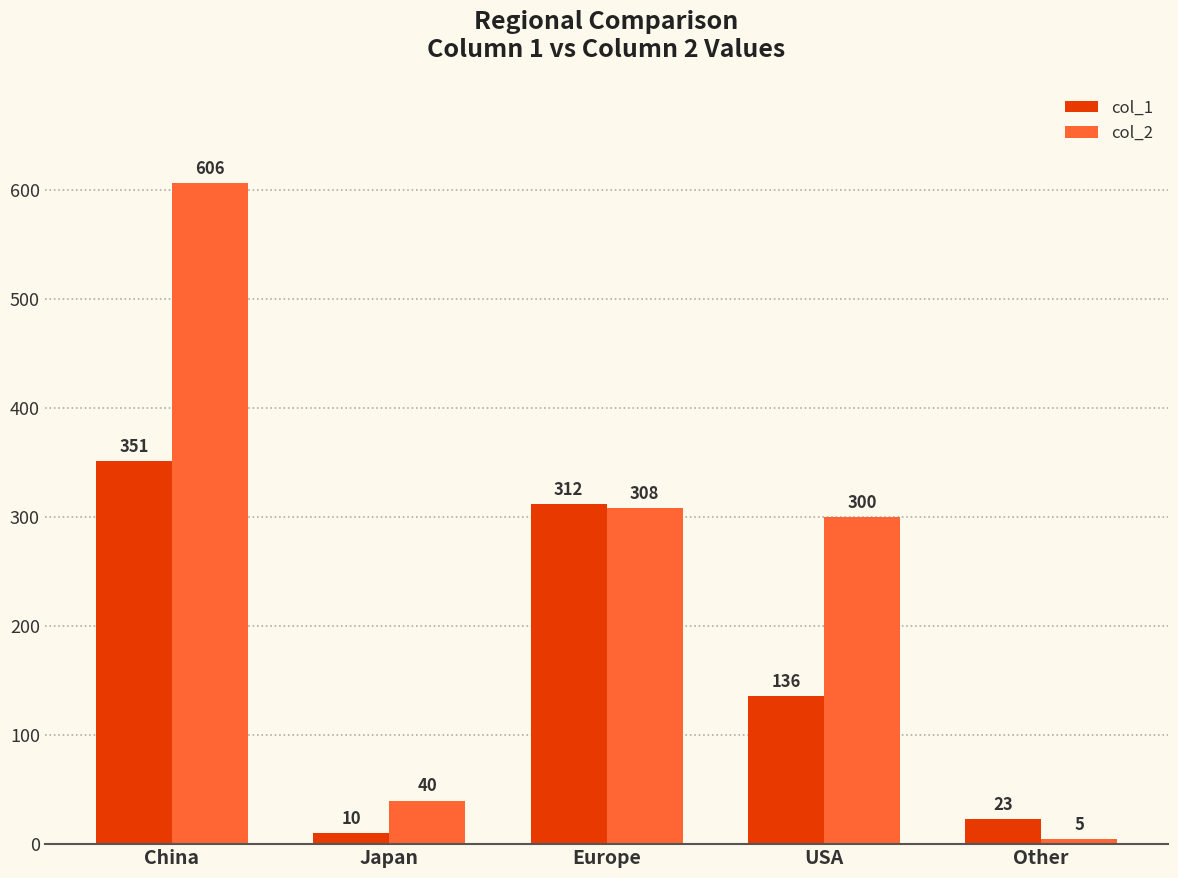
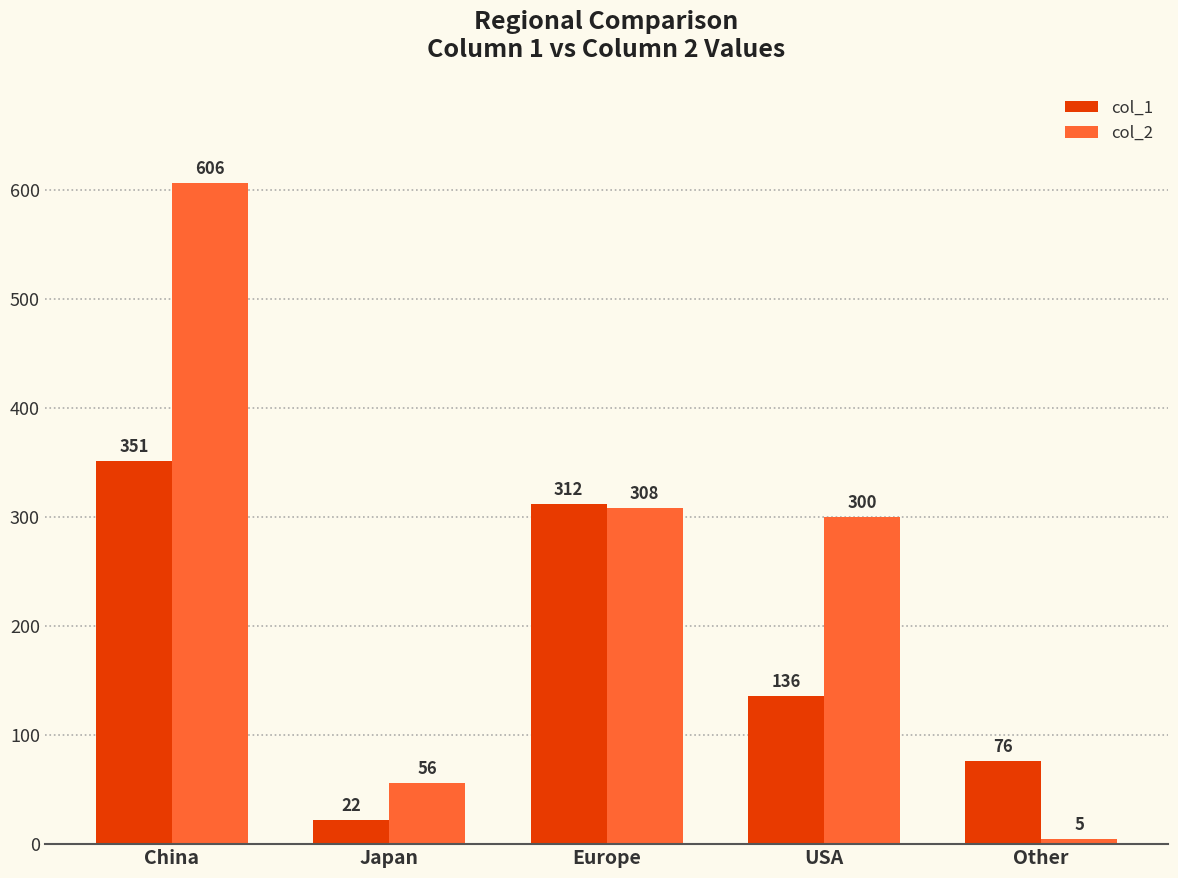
col_1, Japan: 10 -> 22
col_2, Japan: 40 -> 56
col_1, Other: 23 -> 76
